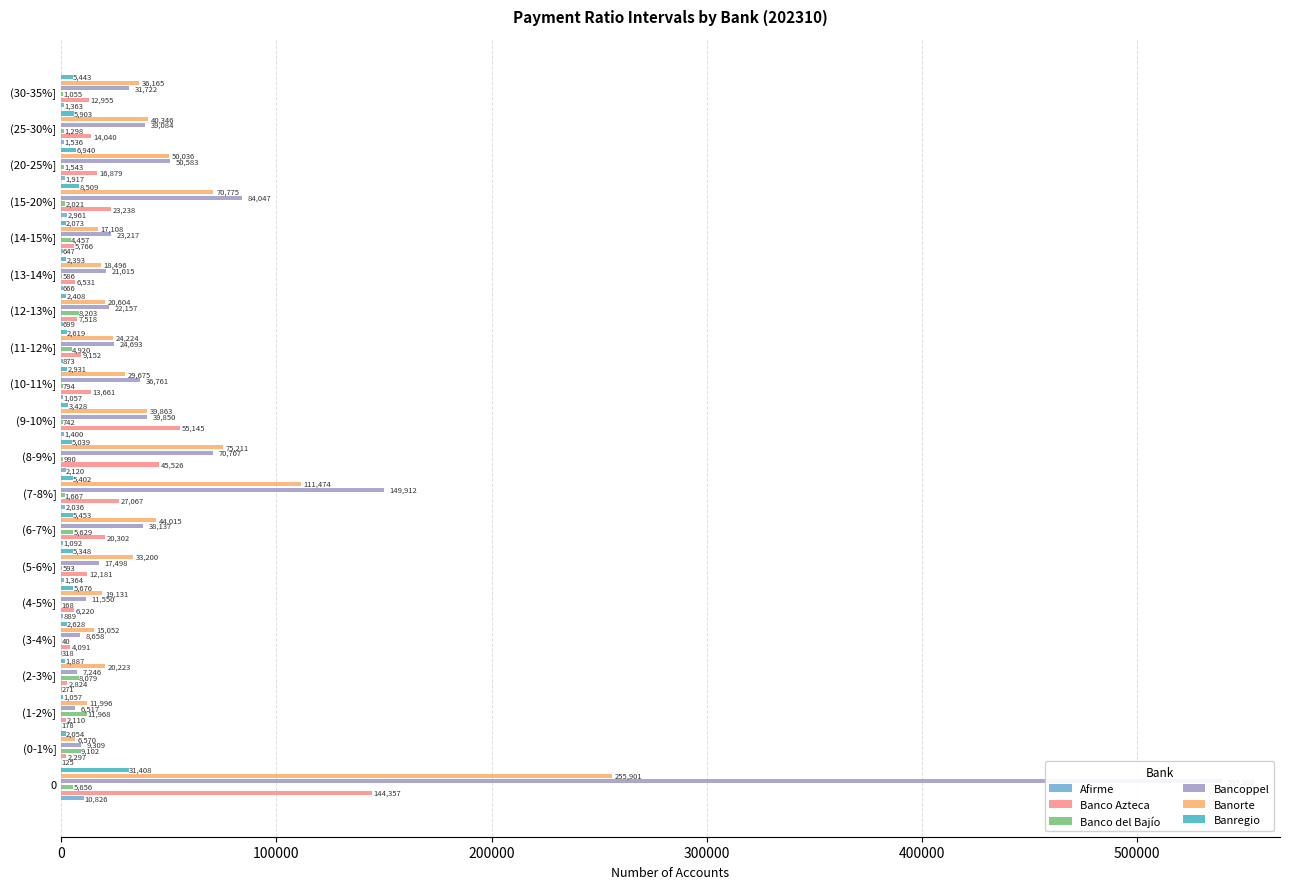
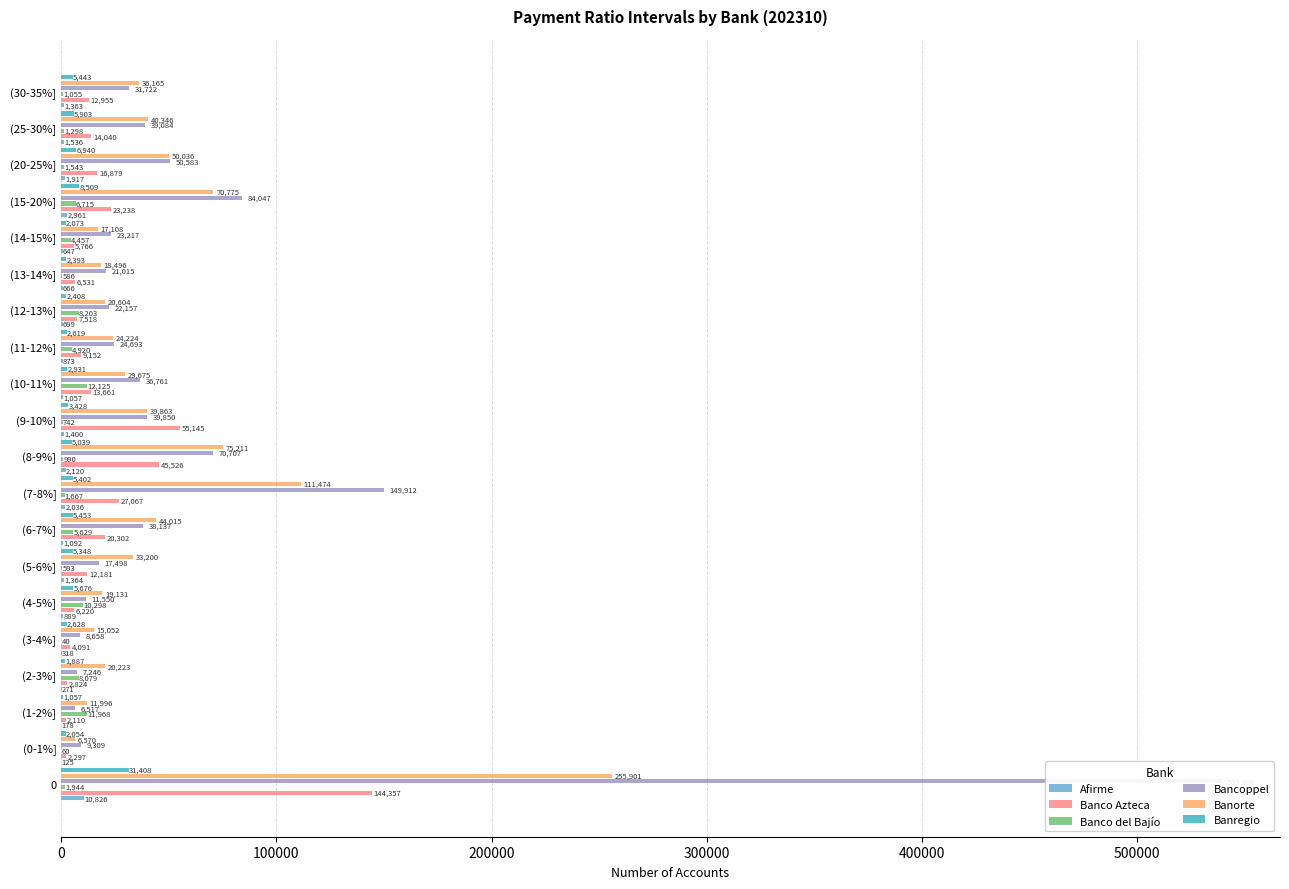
Banco del Bajío, (15-20%]: 2,021 -> 6,715
Banco del Bajío, (10-11%]: 794 -> 12,125
Banco del Bajío, (4-5%]: 168 -> 10,298
Banco del Bajío, (0-1%]: 9,102 -> 60
Banco del Bajío, 0: 5,656 -> 1,944
